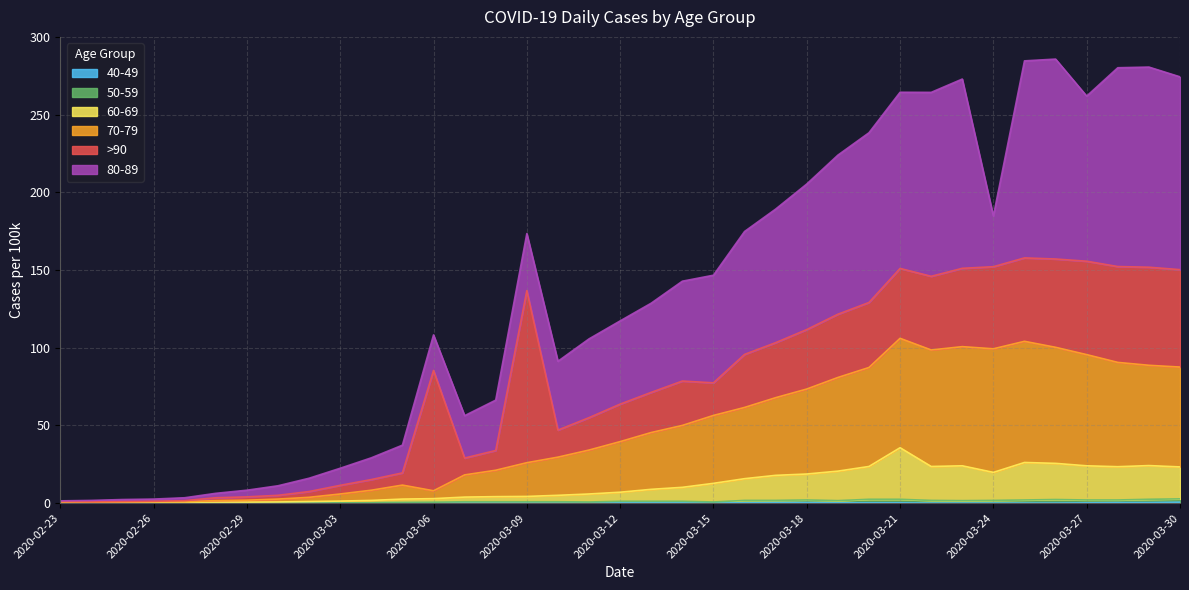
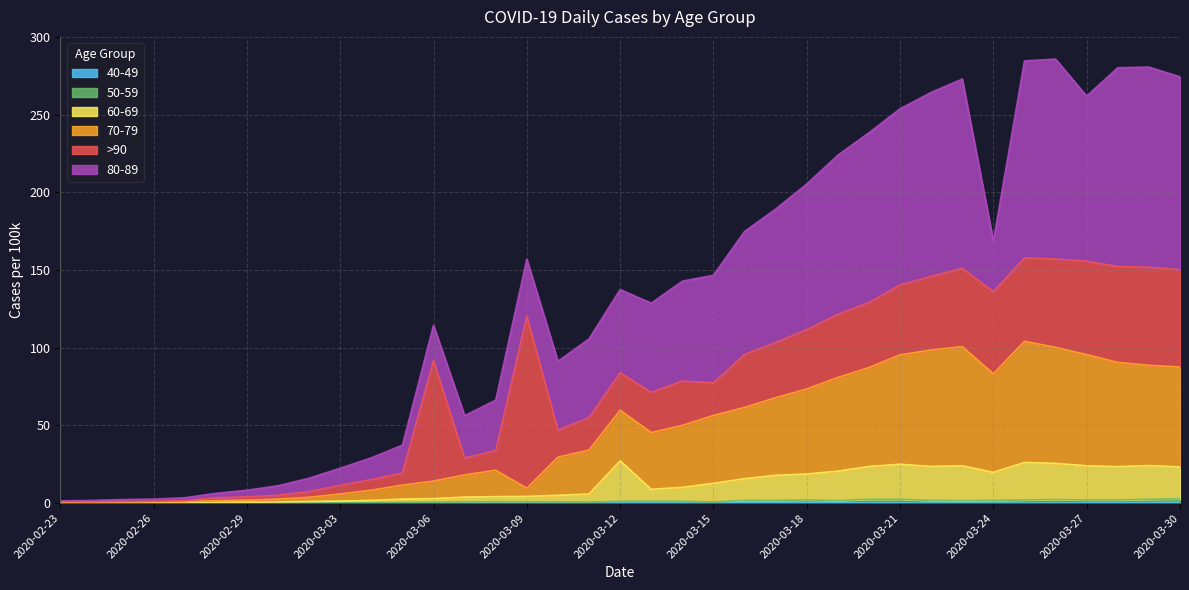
70-79, 2020-03-06: 5 -> 11
70-79, 2020-03-09: 22 -> 5
60-69, 2020-03-12: 6 -> 26
60-69, 2020-03-21: 33 -> 23
70-79, 2020-03-24: 80 -> 63
